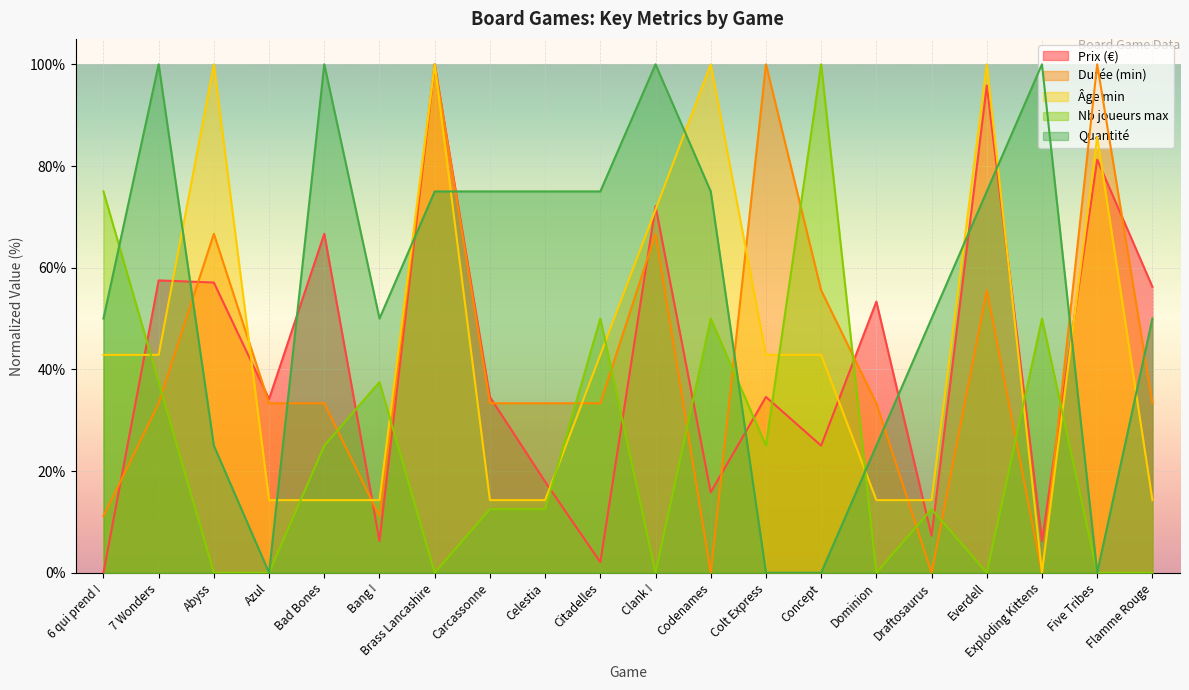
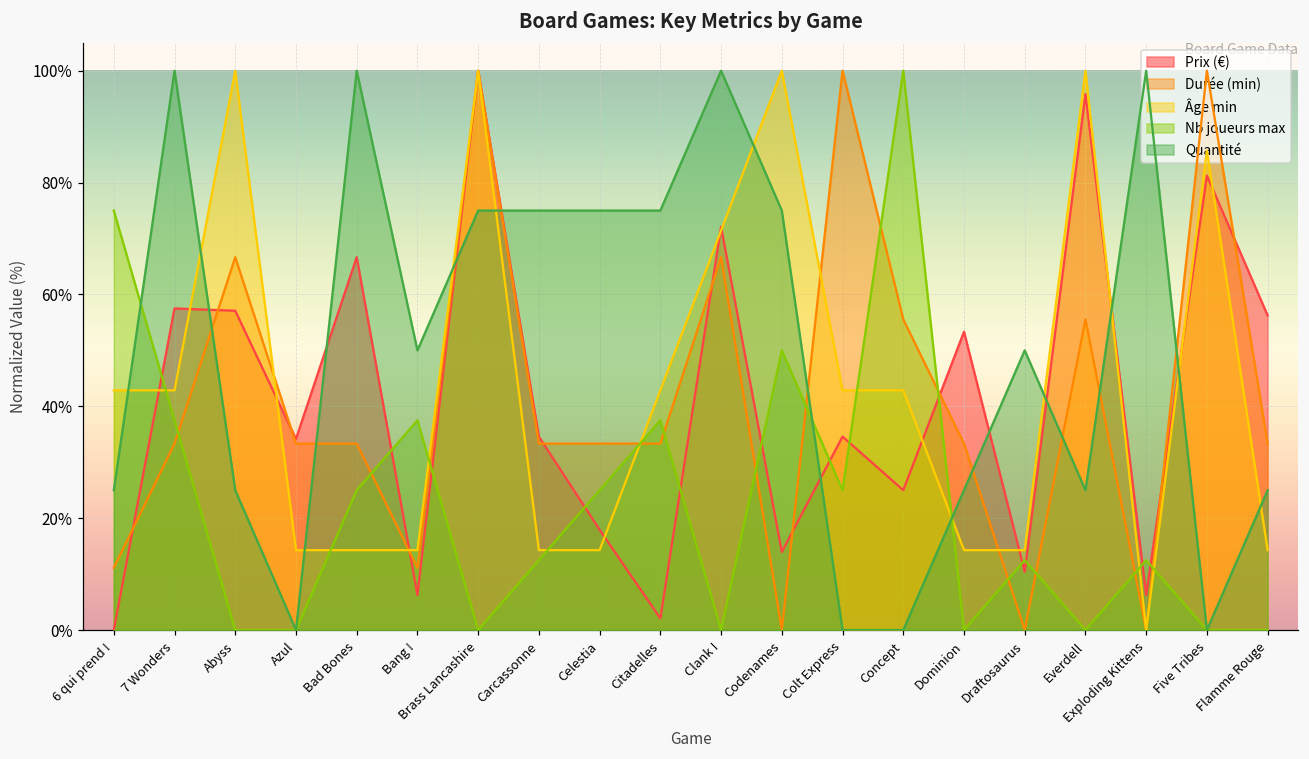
Quantité, 6 qui prend !: 50% -> 25%
Nb joueurs max, Celestia: 13% -> 25%
Nb joueurs max, Citadelles: 50% -> 38%
Prix (€), Codenames: 16% -> 14%
Prix (€), Draftosaurus: 7% -> 10%
Quantité, Everdell: 75% -> 25%
Nb joueurs max, Exploding Kittens: 50% -> 13%
Quantité, Flamme Rouge: 50% -> 25%
